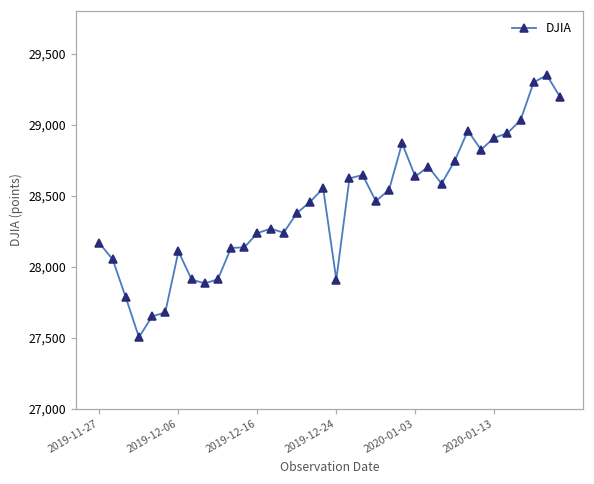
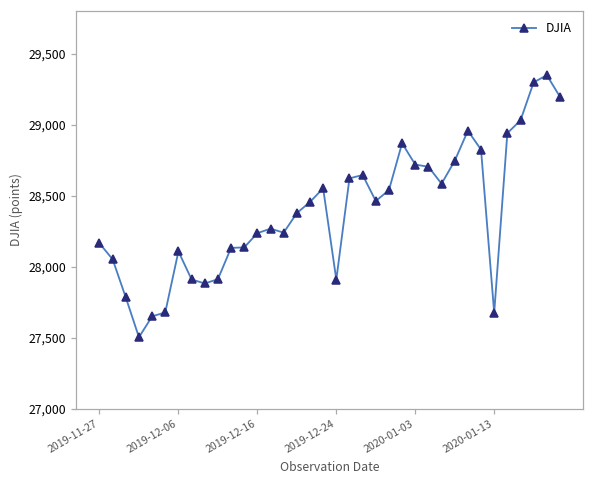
2020-01-03: 28,630 -> 28,720
2020-01-13: 28,910 -> 27,670
